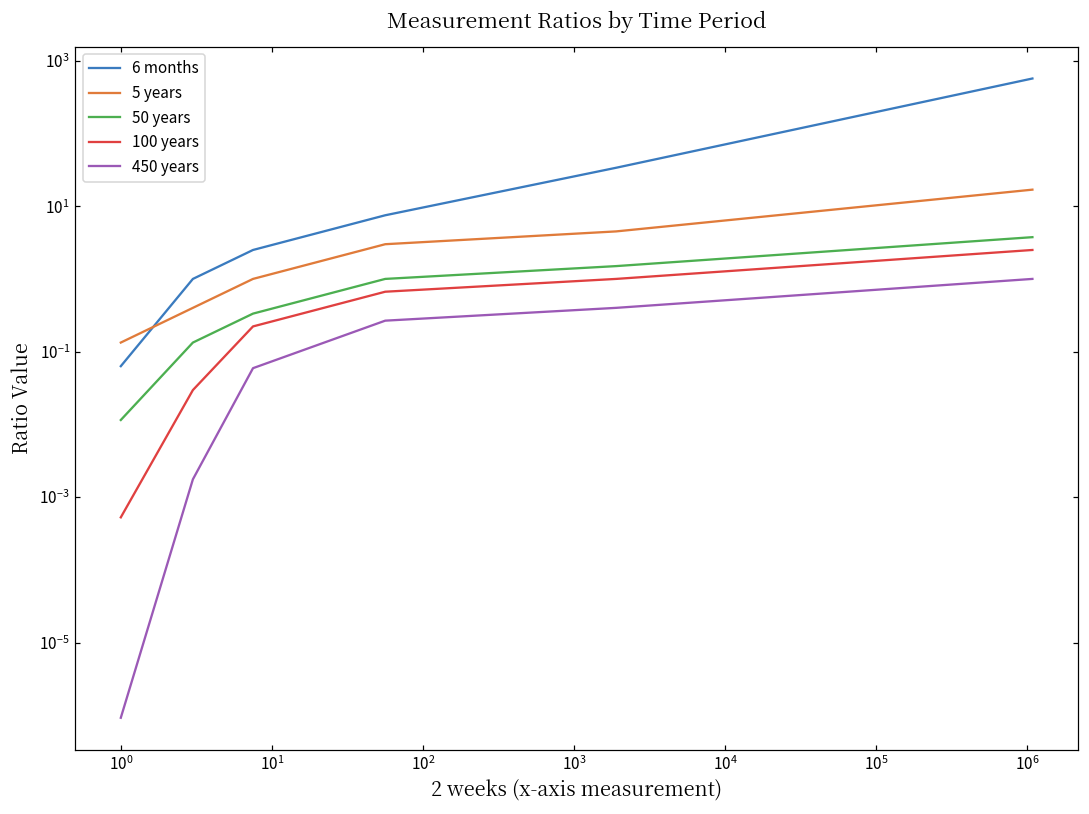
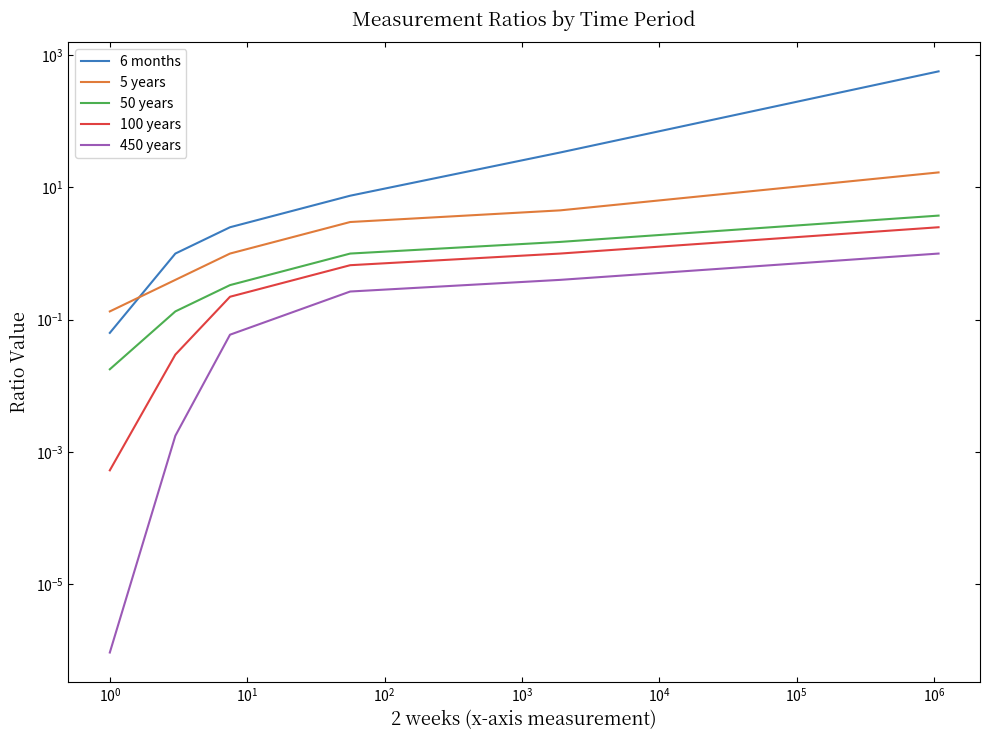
50 years, 10^0: 0.011 -> 0.018
